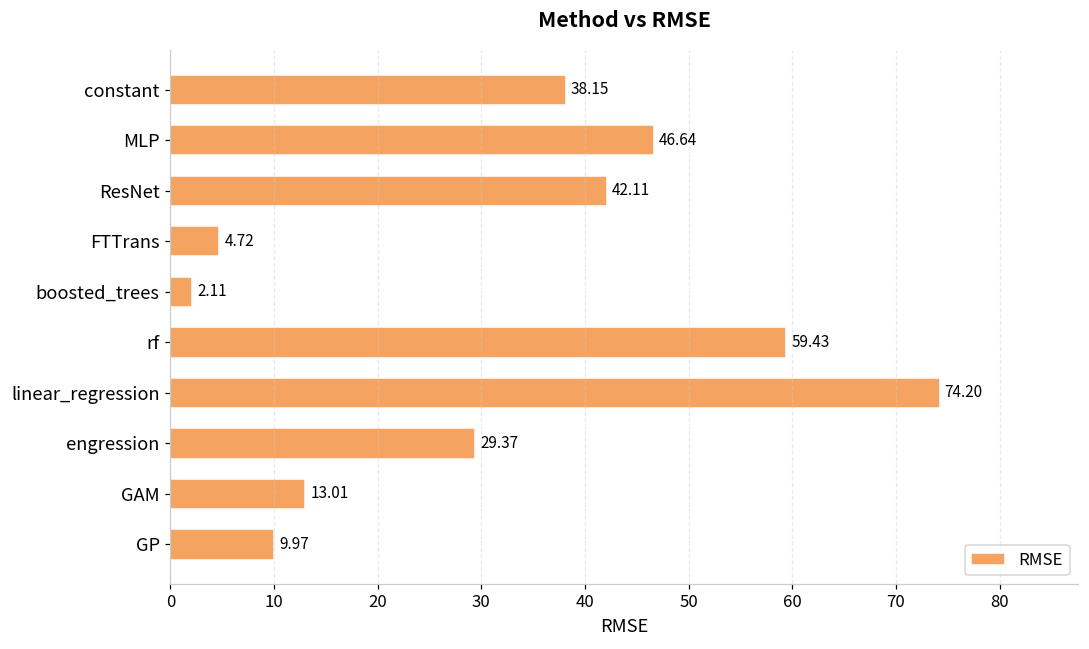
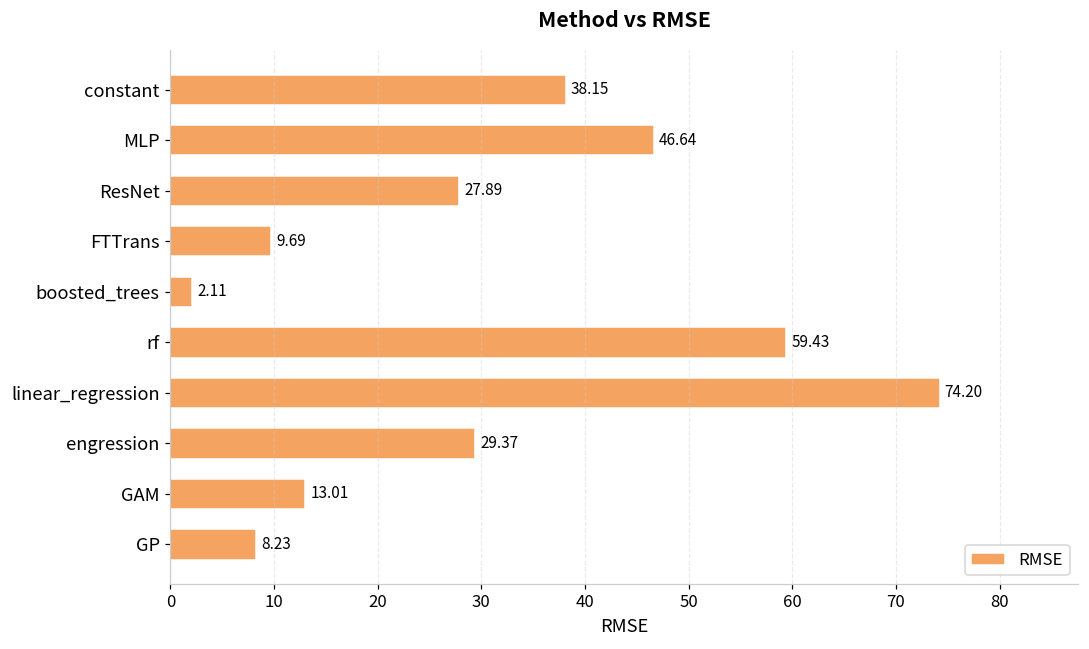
ResNet: 42.11 -> 27.89
FTTrans: 4.72 -> 9.69
GP: 9.97 -> 8.23
